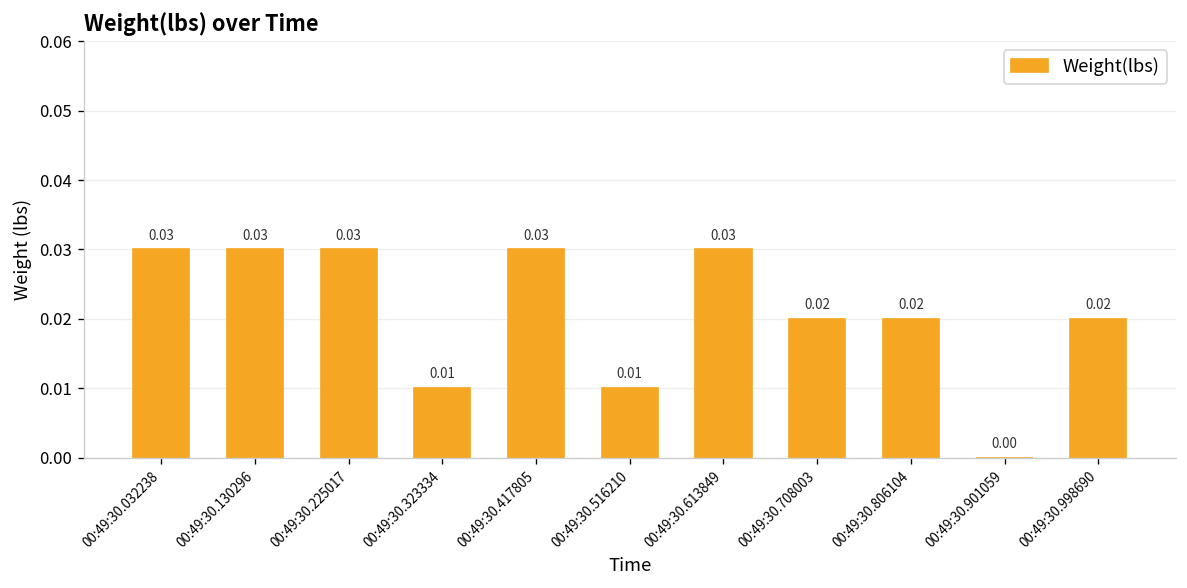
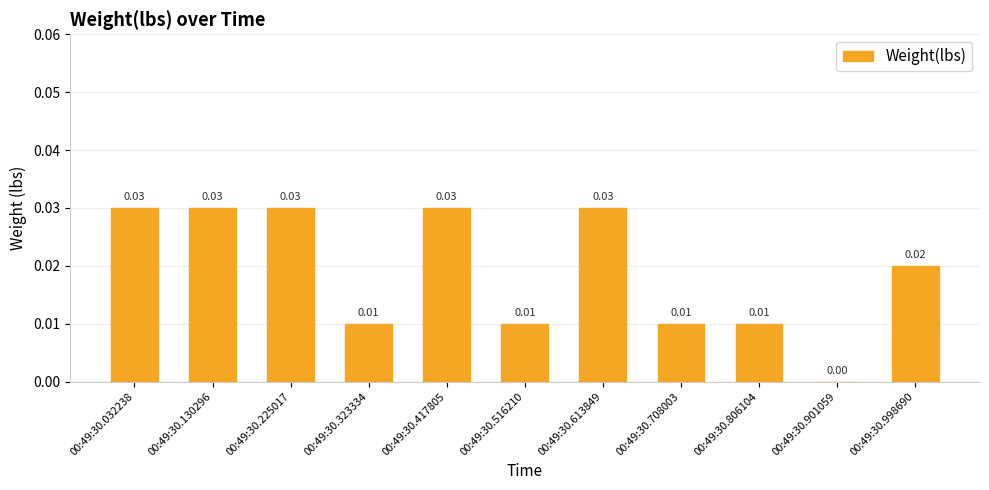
00:49:30.708003: 0.02 -> 0.01
00:49:30.806104: 0.02 -> 0.01
